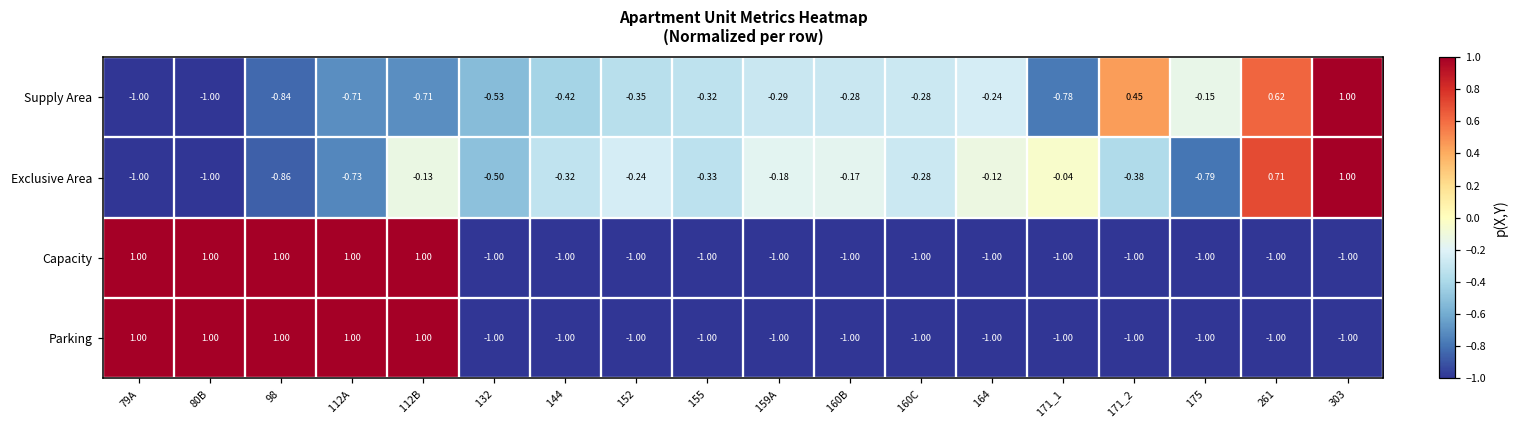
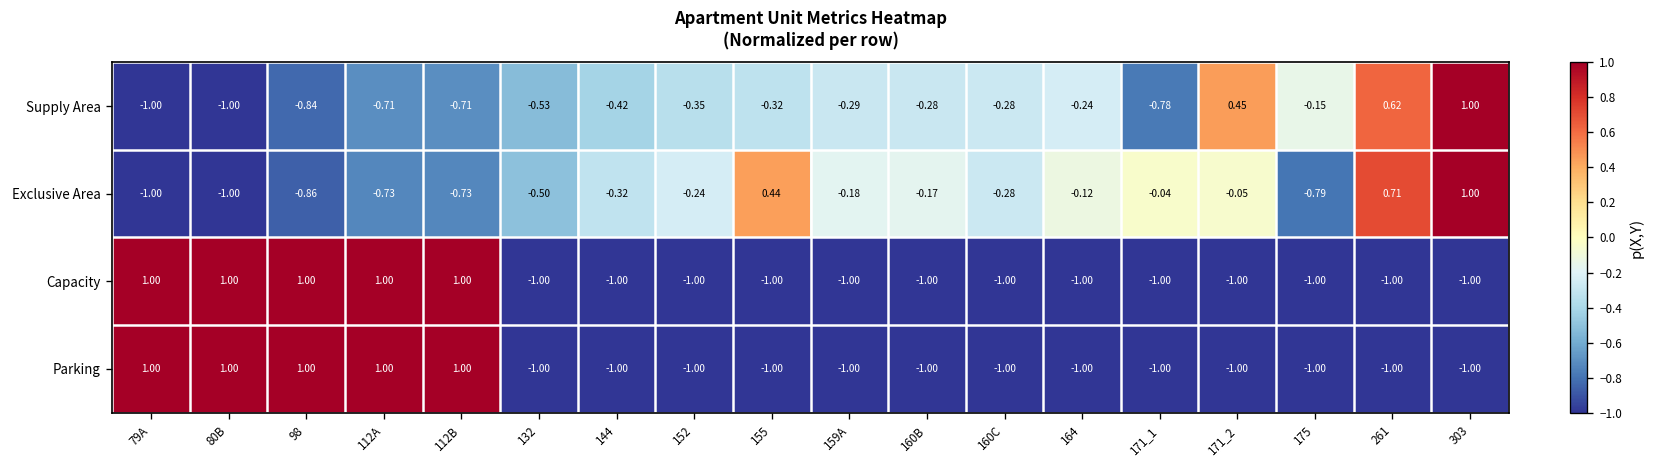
Exclusive Area, 112B: -0.13 -> -0.73
Exclusive Area, 155: -0.33 -> 0.44
Exclusive Area, 171_2: -0.38 -> -0.05
